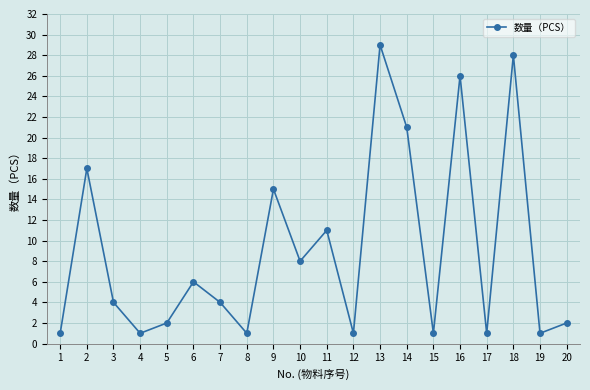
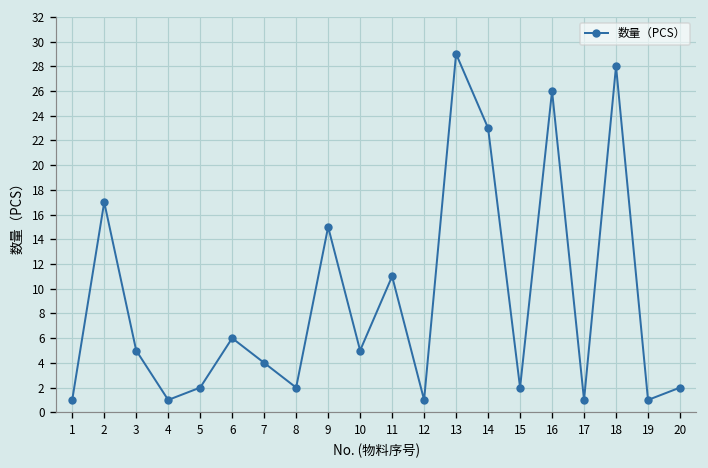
3: 4 -> 5
8: 1 -> 2
10: 8 -> 5
14: 21 -> 23
15: 1 -> 2
